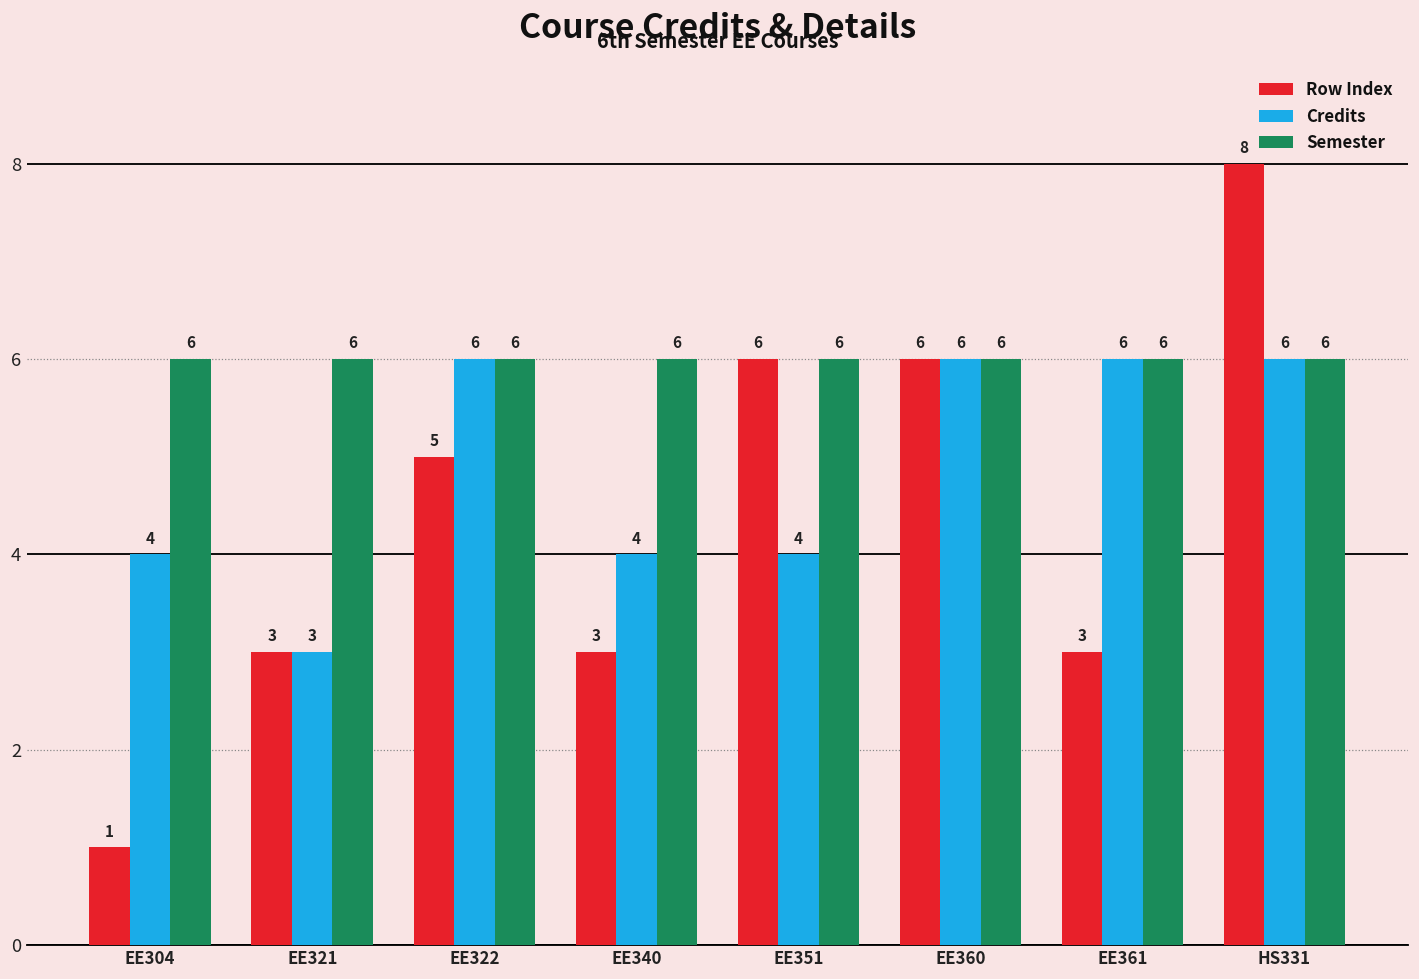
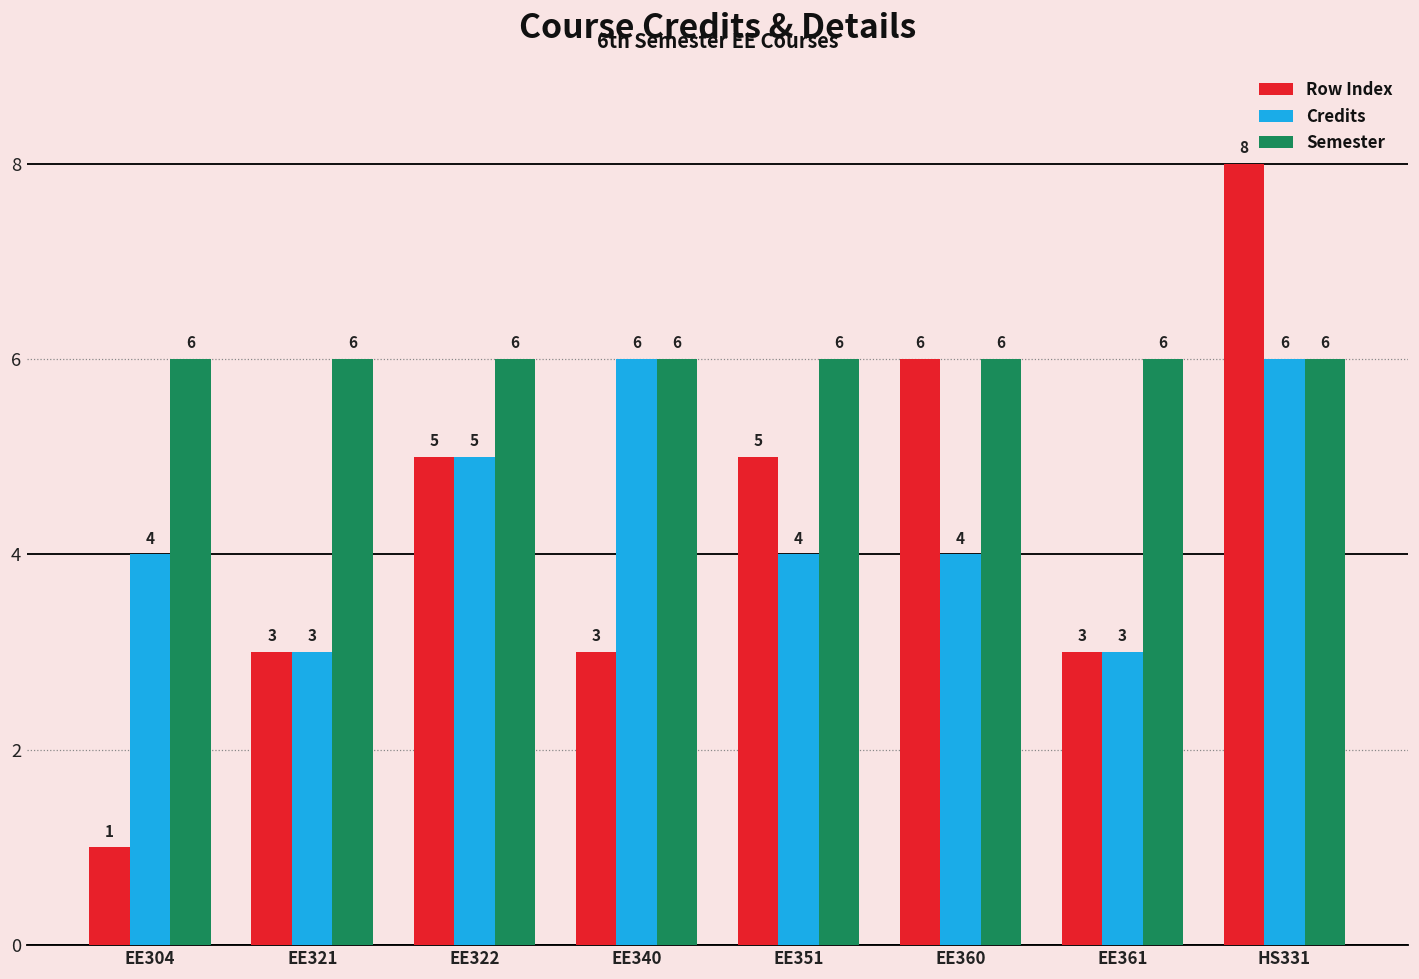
Credits, EE322: 6 -> 5
Credits, EE340: 4 -> 6
Row Index, EE351: 6 -> 5
Credits, EE360: 6 -> 4
Credits, EE361: 6 -> 3
